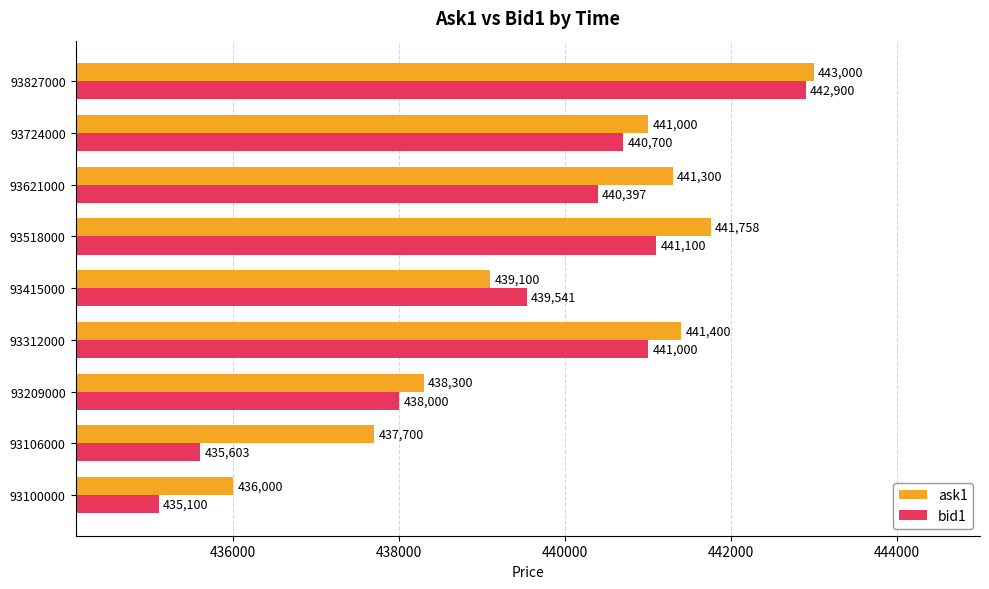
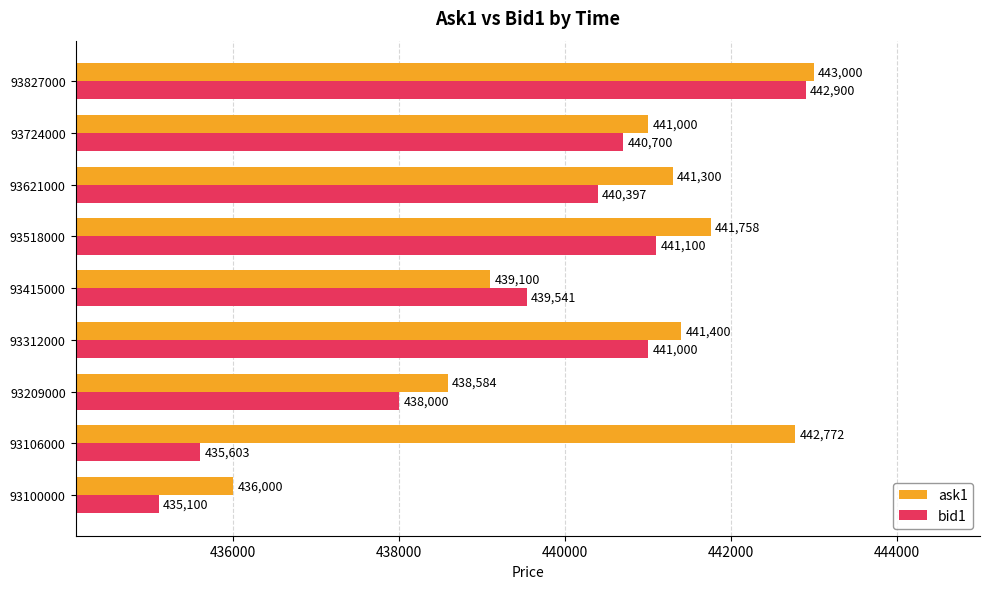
ask1, 93209000: 438,300 -> 438,584
ask1, 93106000: 437,700 -> 442,772
